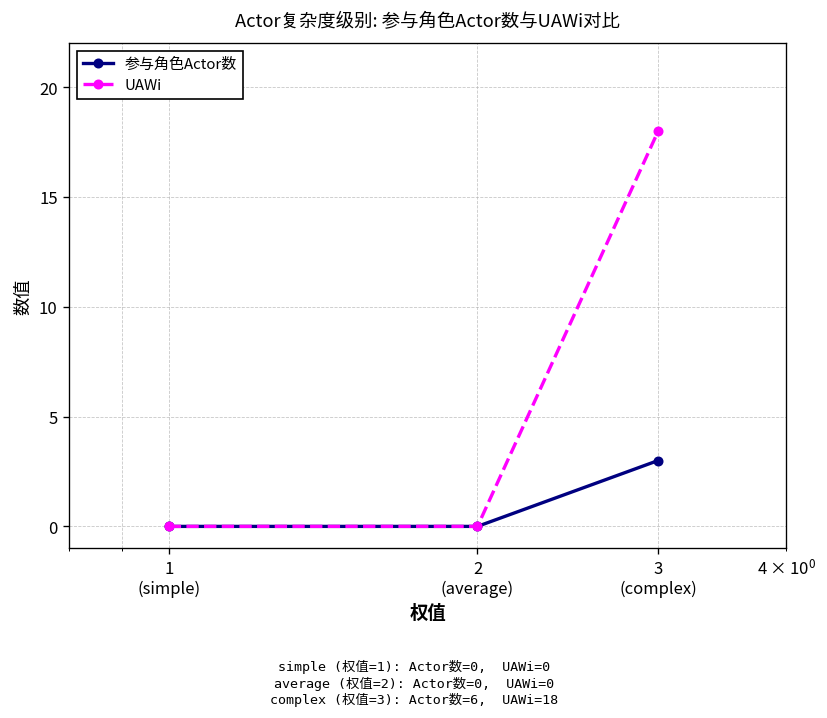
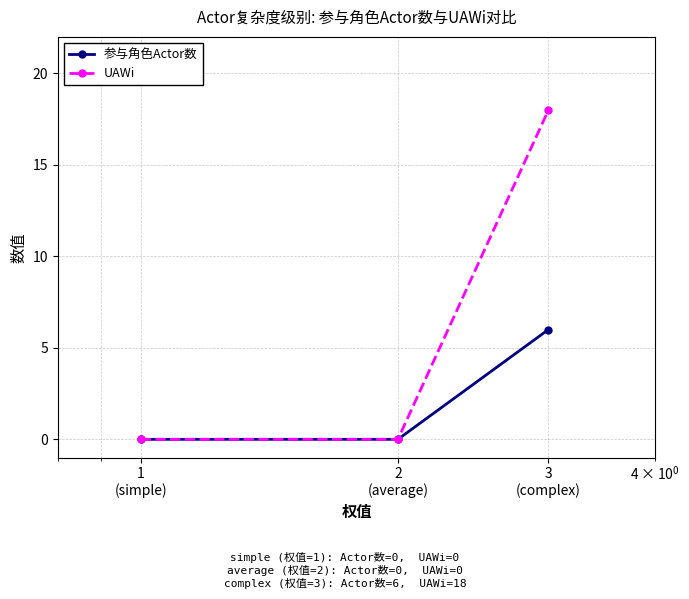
参与角色Actor数, 3 (complex): 3 -> 6
